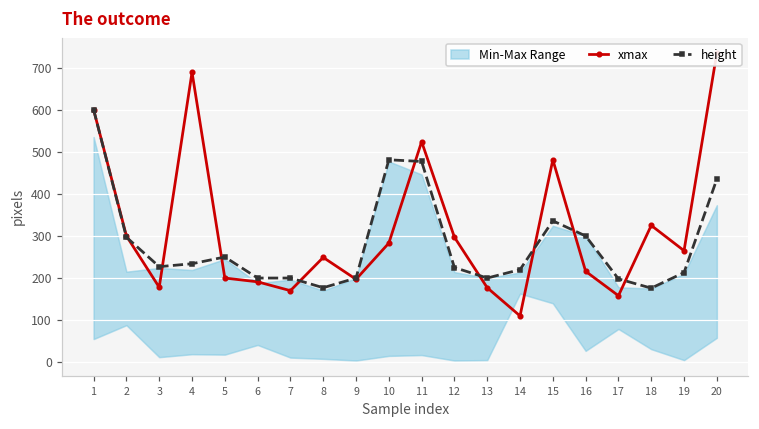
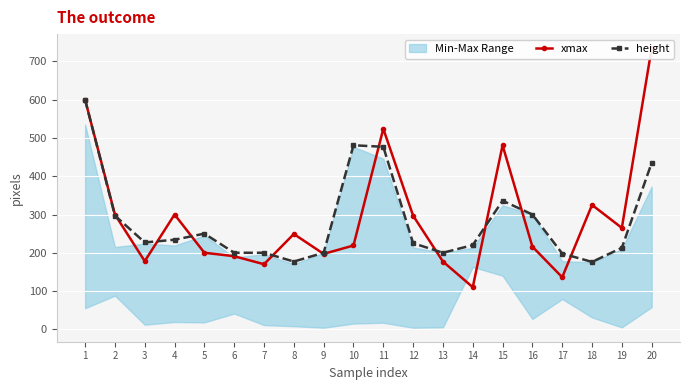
xmax, 4: 690 -> 300
xmax, 10: 280 -> 220
xmax, 17: 160 -> 140
